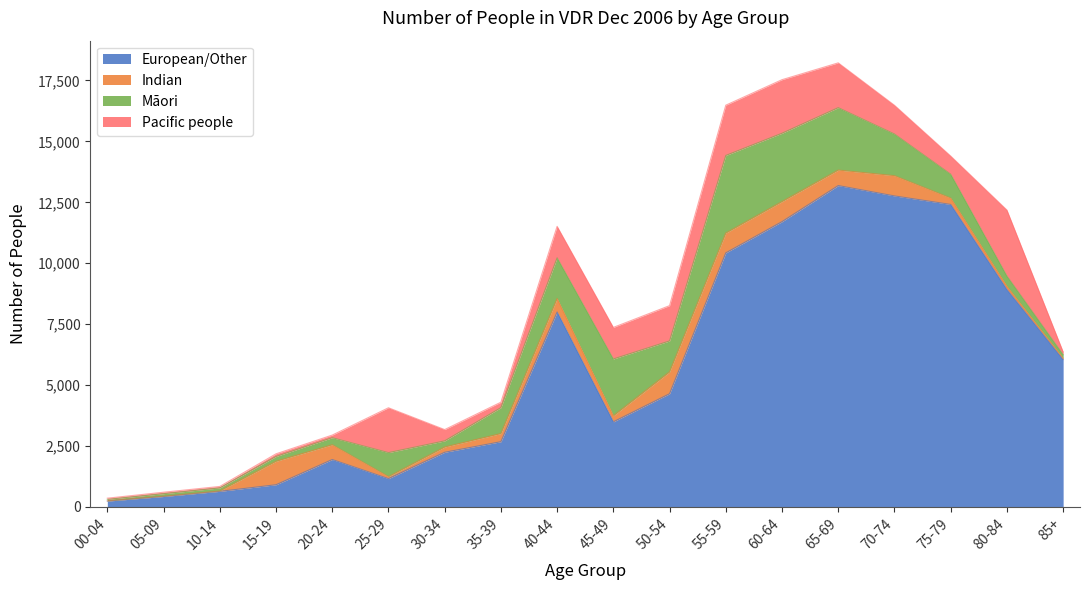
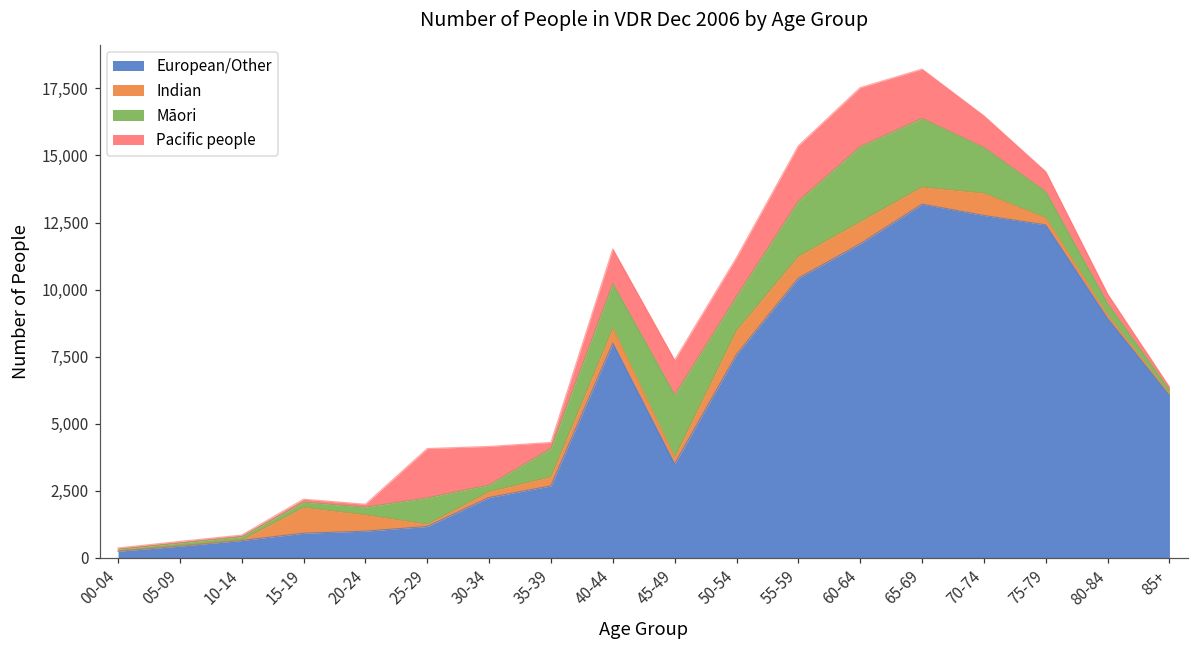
European/Other, 20-24: 1,900 -> 1,000
Pacific people, 30-34: 500 -> 1,400
European/Other, 50-54: 4,600 -> 7,600
Māori, 55-59: 3,200 -> 2,100
Pacific people, 80-84: 2,700 -> 400
